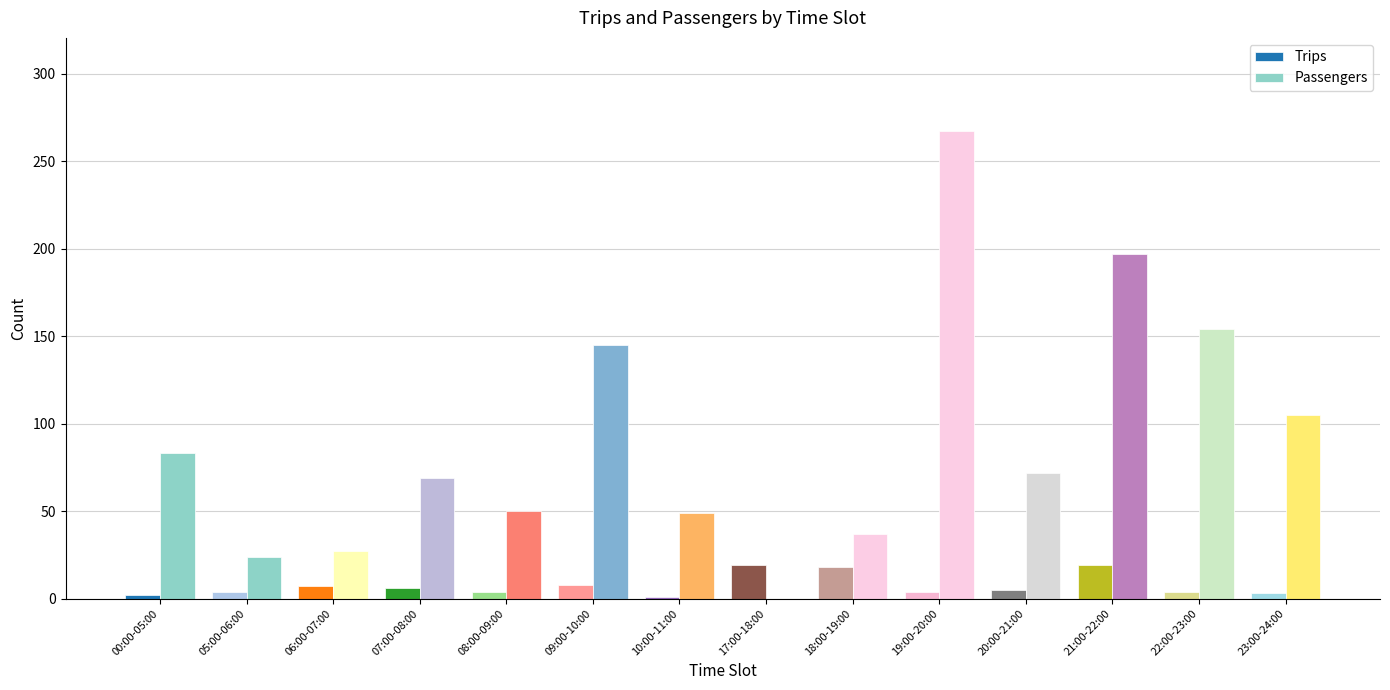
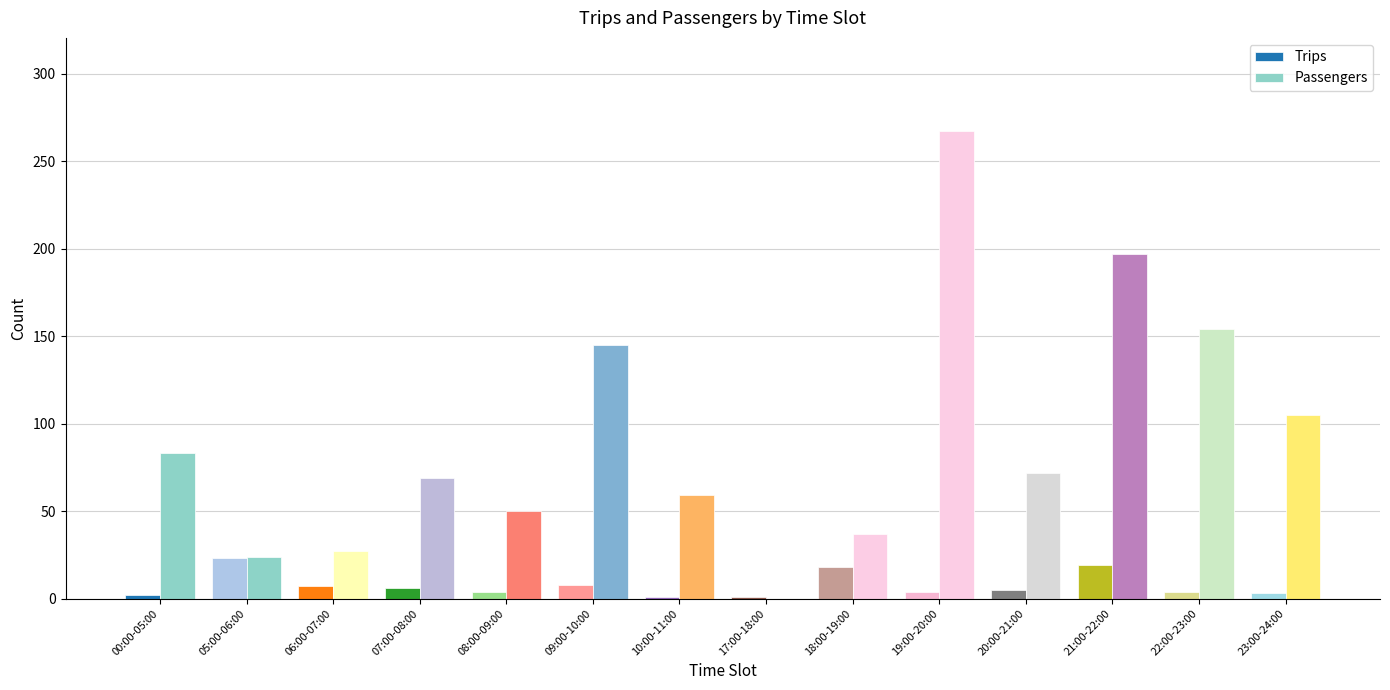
Trips, 05:00-06:00: 4 -> 23
Passengers, 10:00-11:00: 49 -> 59
Trips, 17:00-18:00: 19 -> 1
